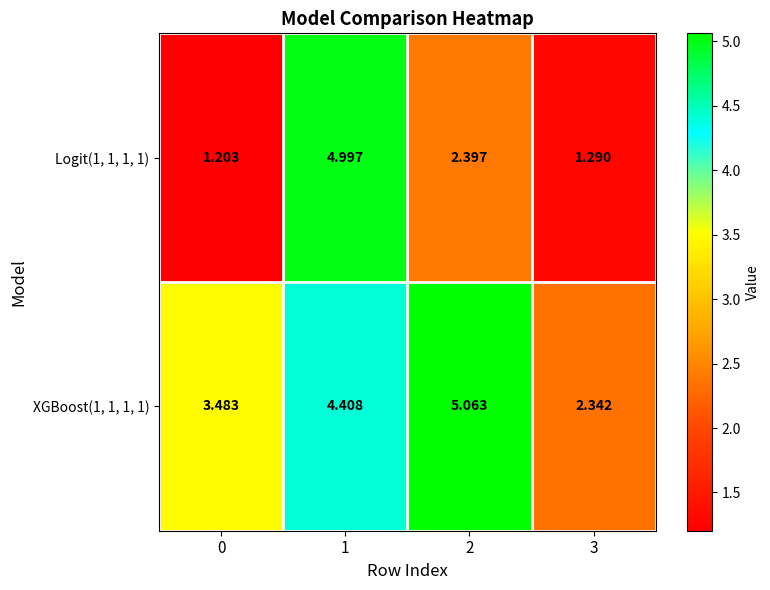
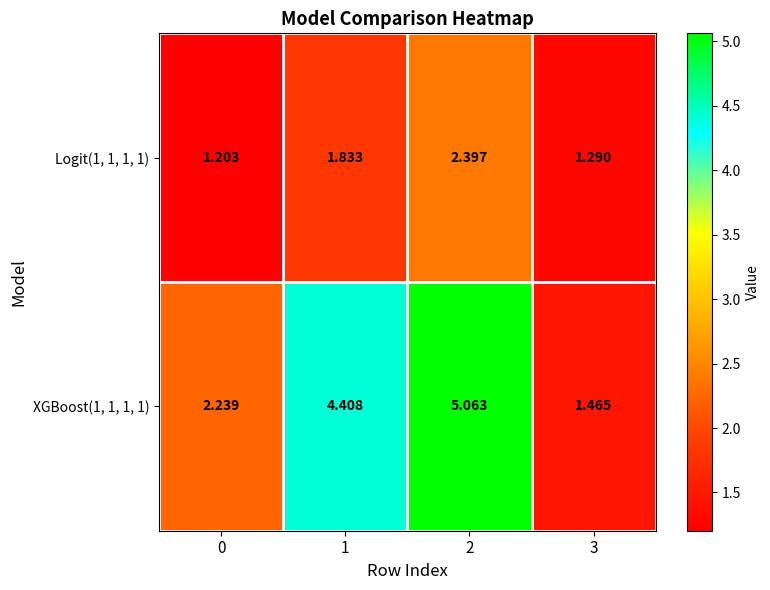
Logit(1, 1, 1, 1), 1: 4.997 -> 1.833
XGBoost(1, 1, 1, 1), 0: 3.483 -> 2.239
XGBoost(1, 1, 1, 1), 3: 2.342 -> 1.465
